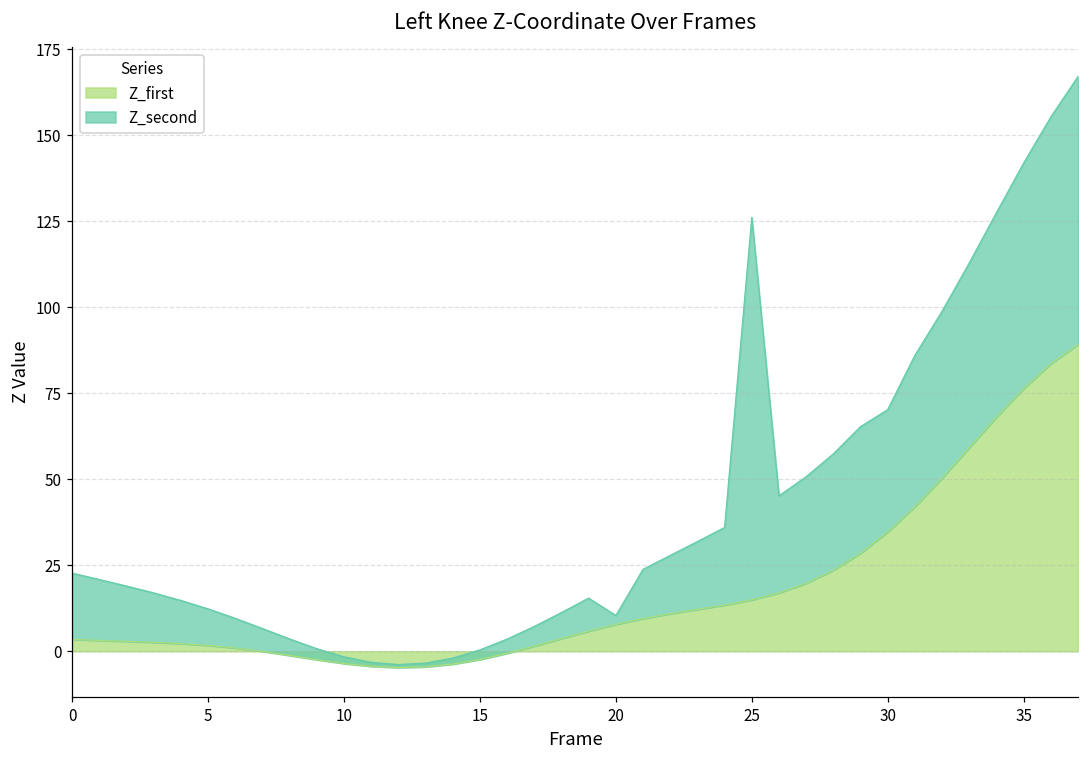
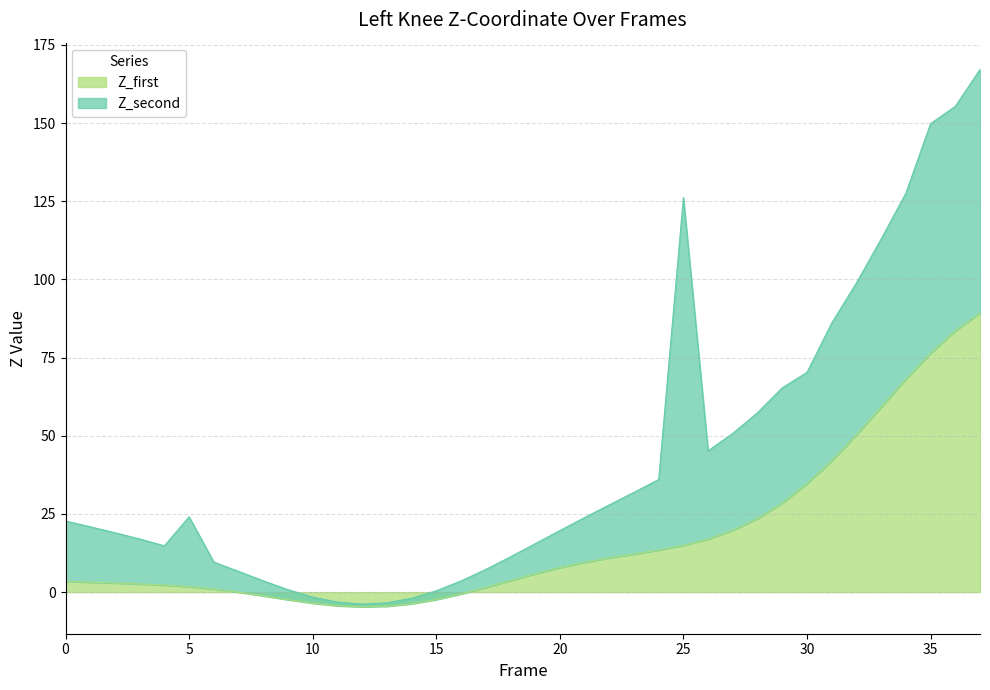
Z_second, 5: 11 -> 22
Z_second, 20: 3 -> 12
Z_second, 35: 66 -> 73
